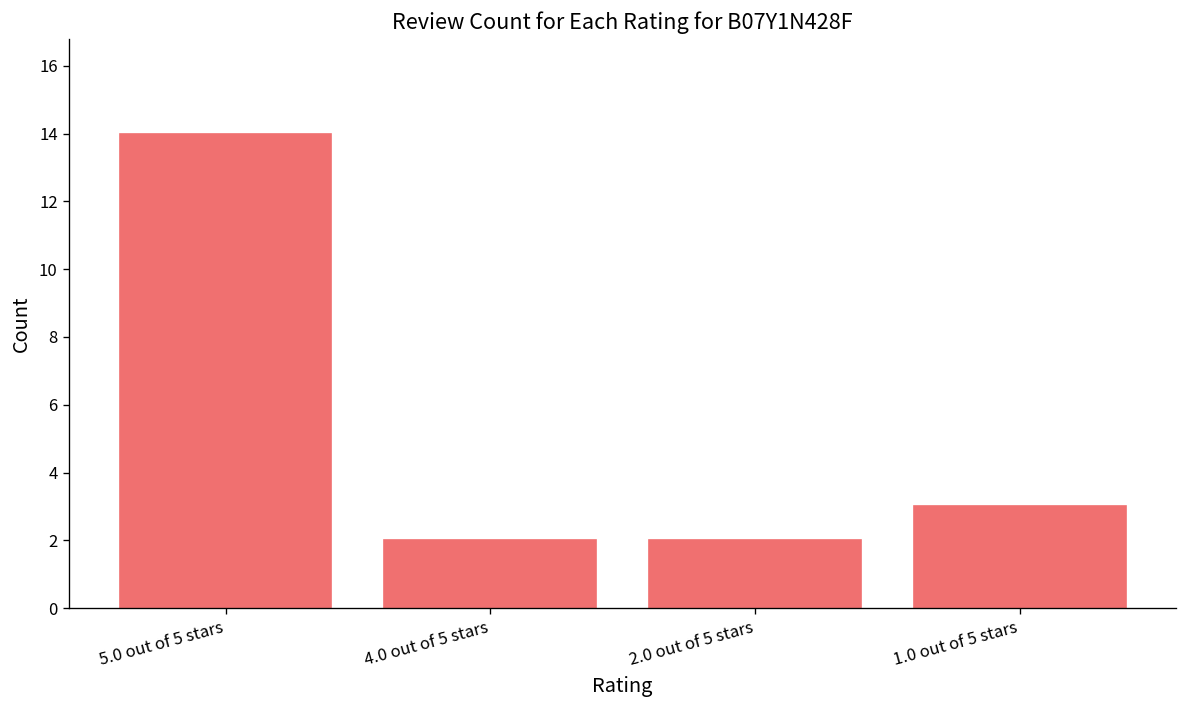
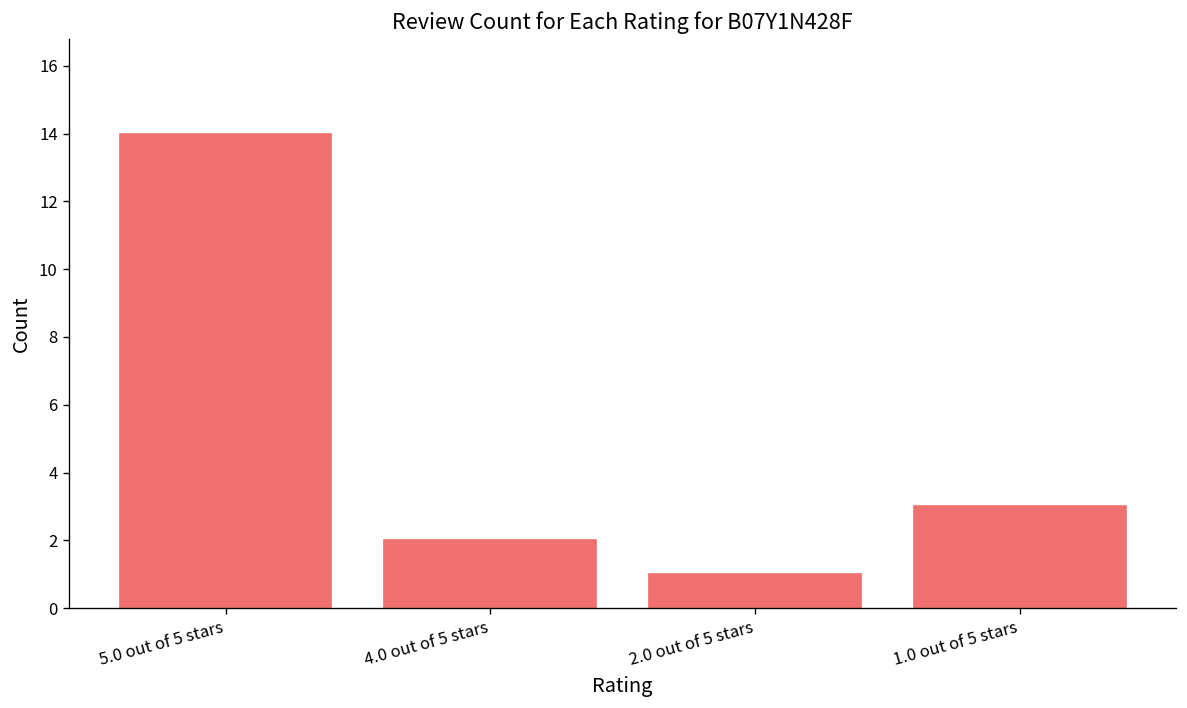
2.0 out of 5 stars: 2 -> 1
